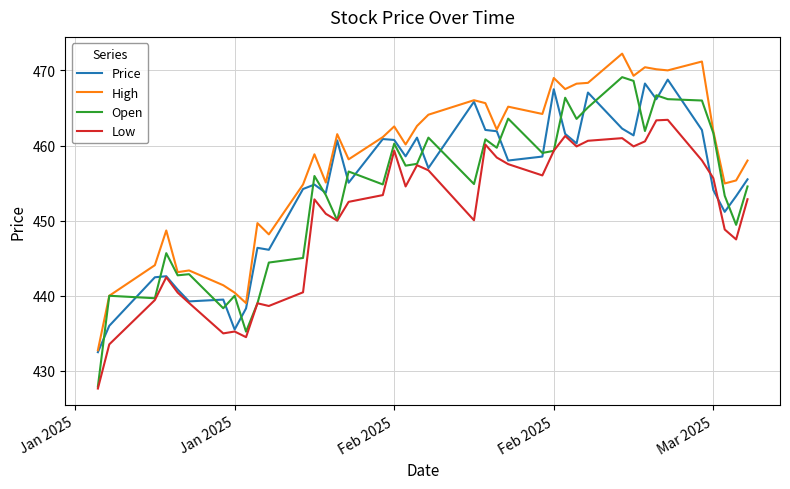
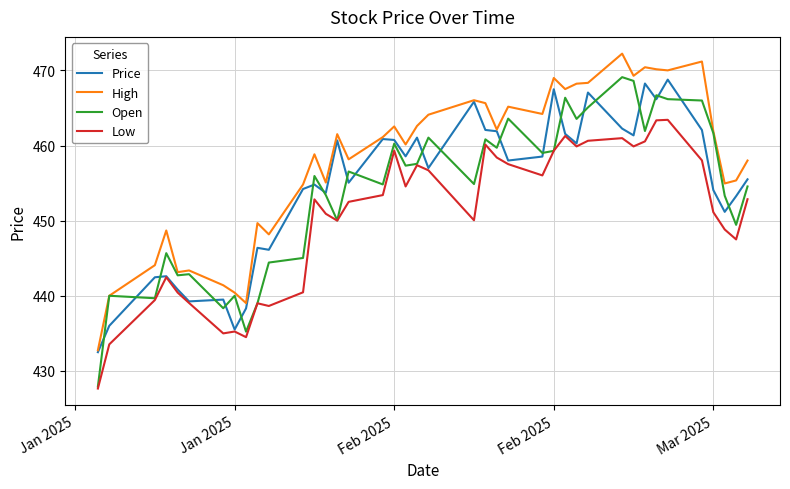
Low, Mar 2025: 456 -> 451
